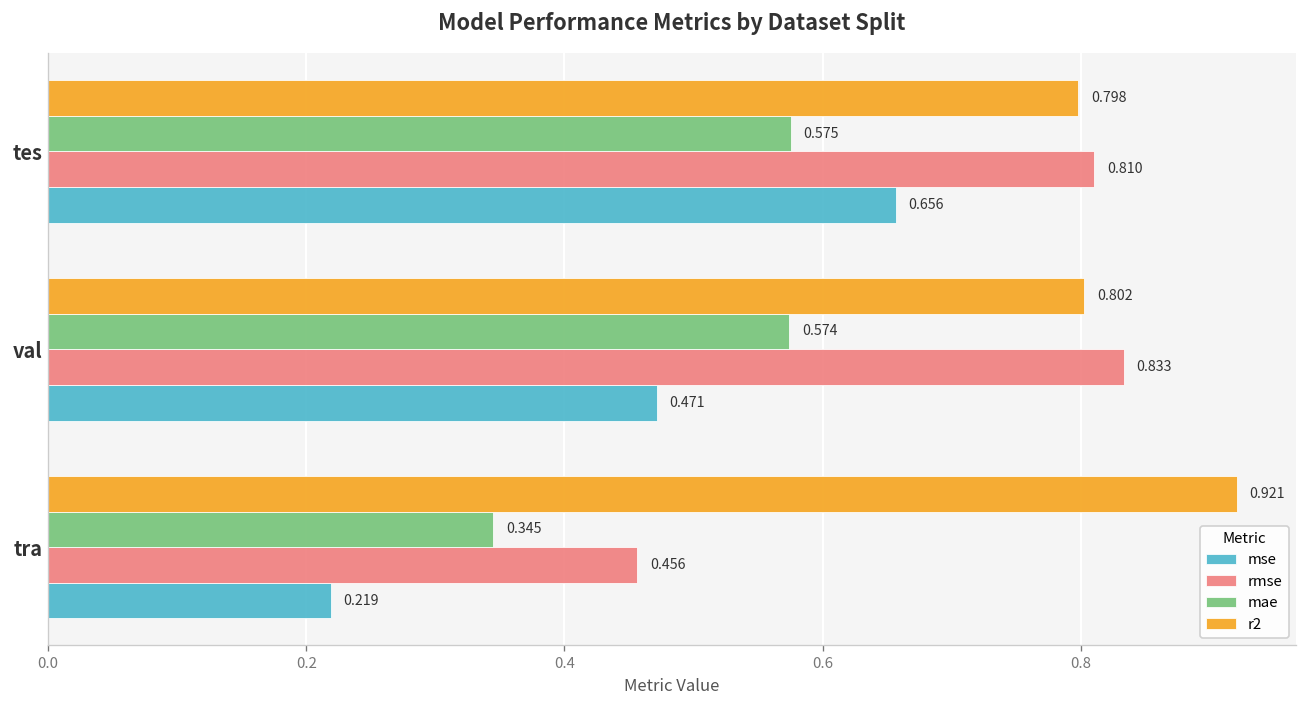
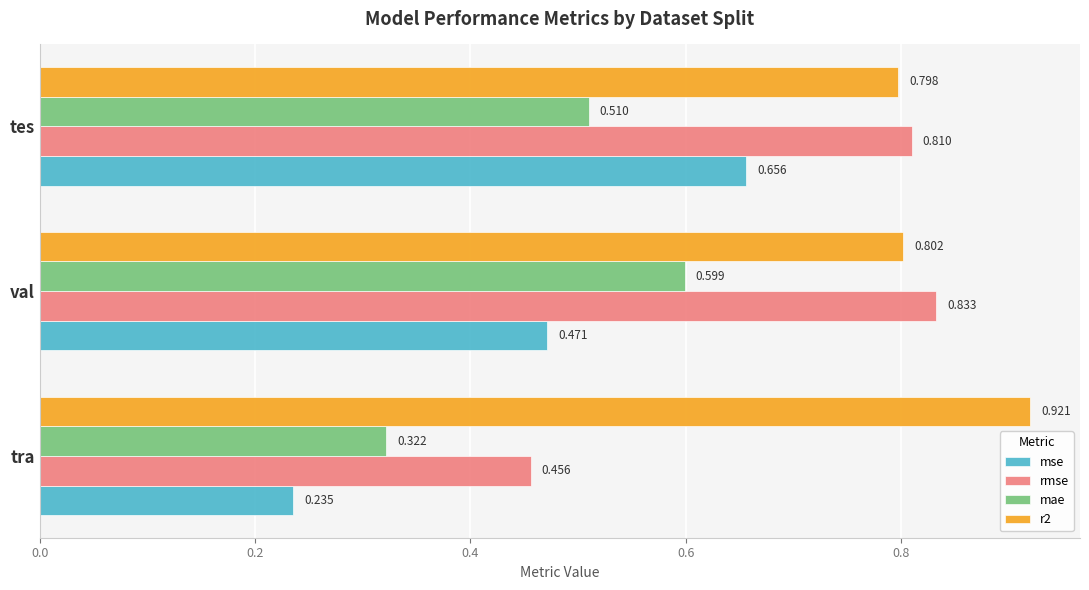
mae, tes: 0.575 -> 0.510
mae, val: 0.574 -> 0.599
mae, tra: 0.345 -> 0.322
mse, tra: 0.219 -> 0.235
